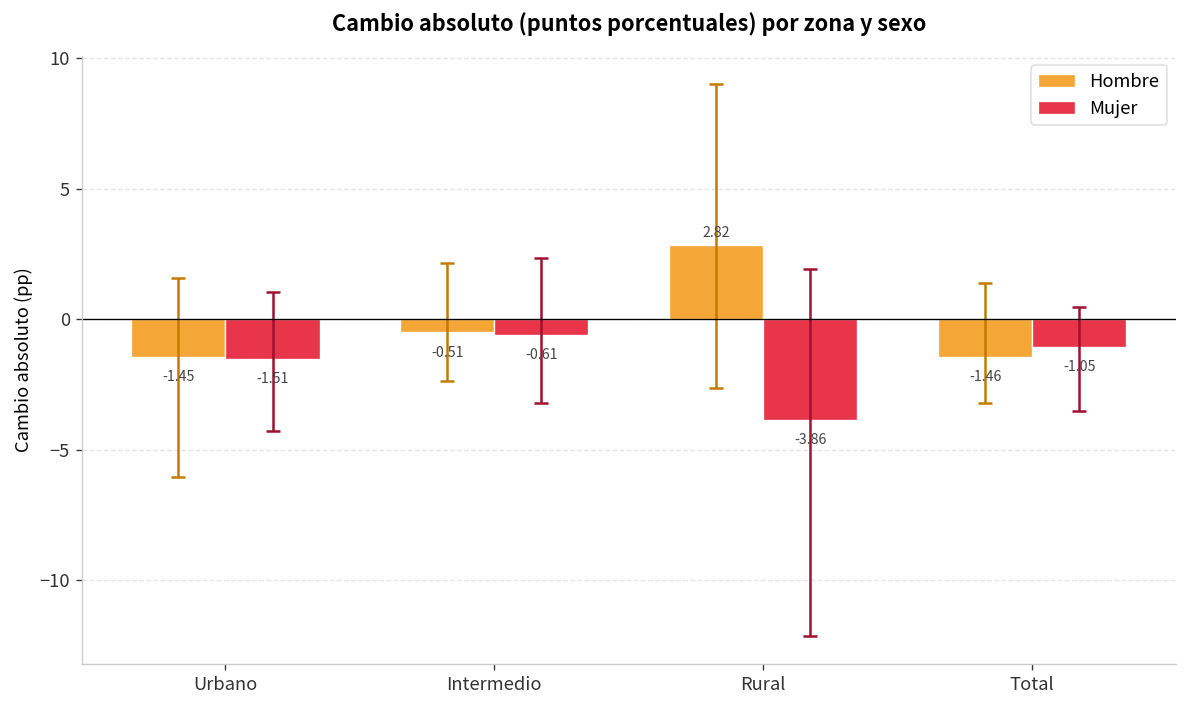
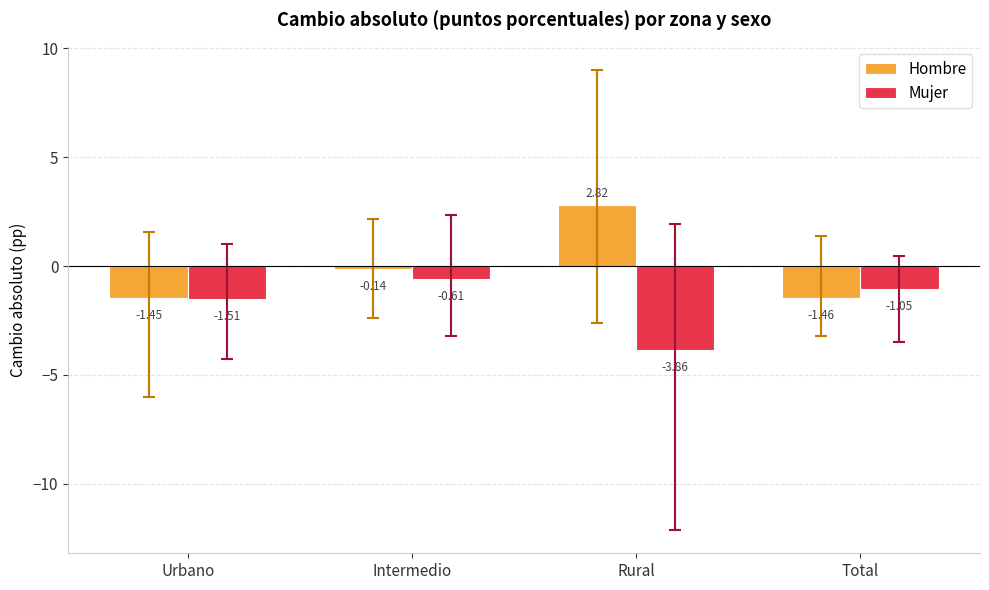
Hombre, Intermedio: -0.51 -> -0.14
